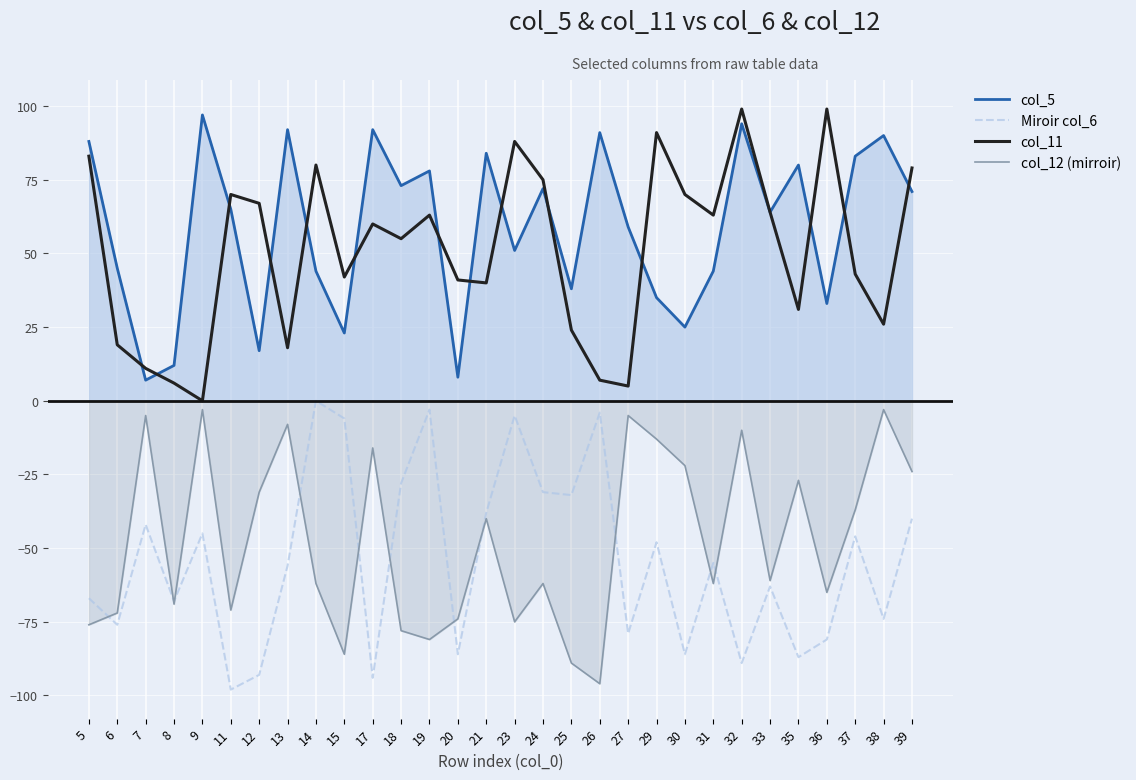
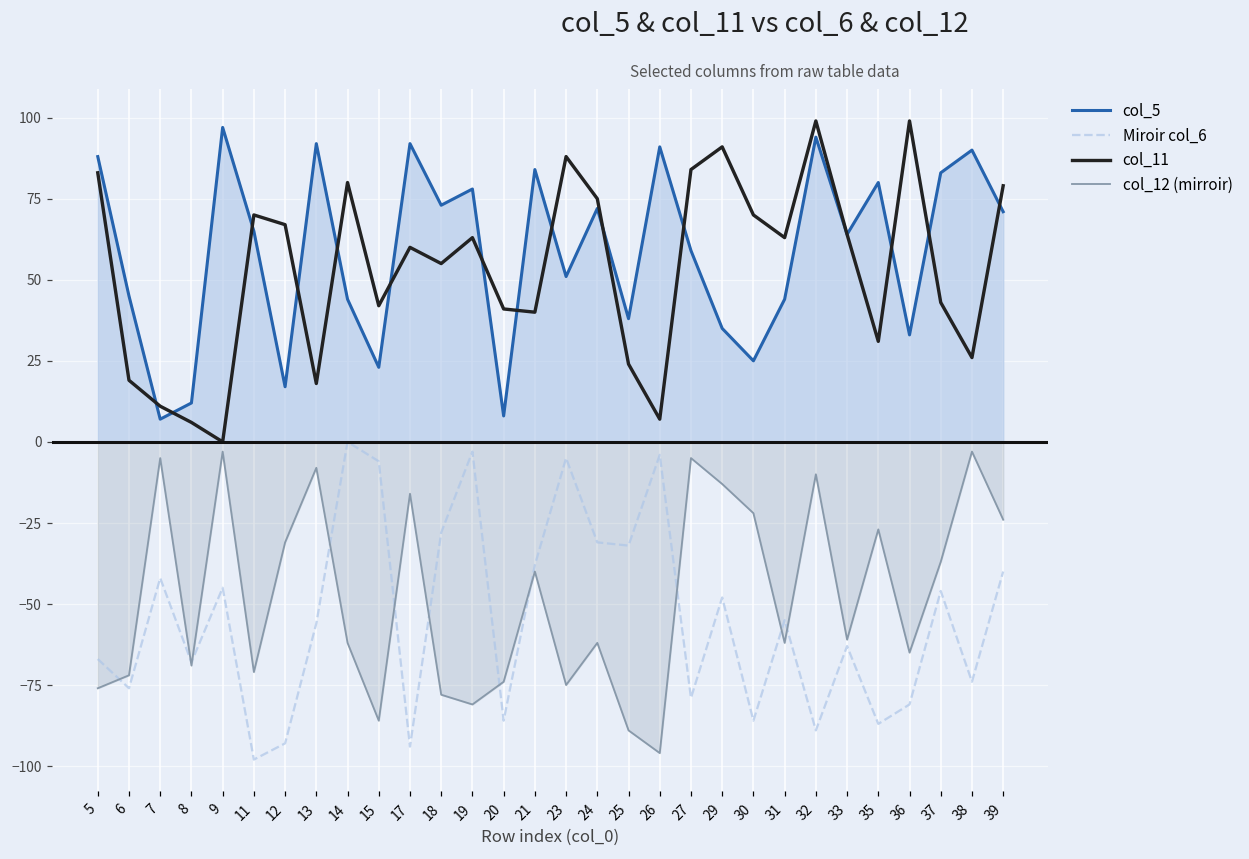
col_11, 27: 5 -> 84
